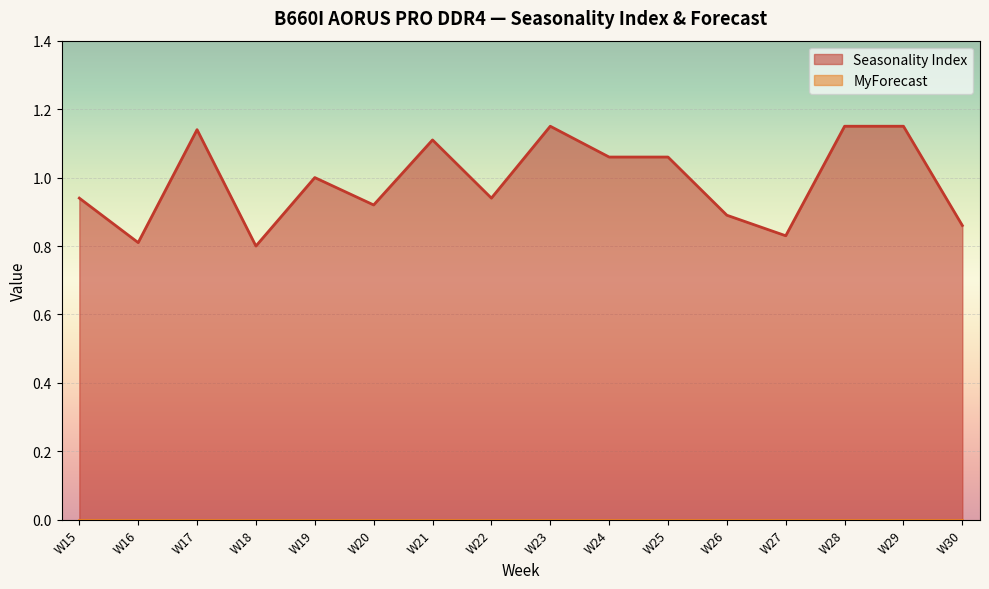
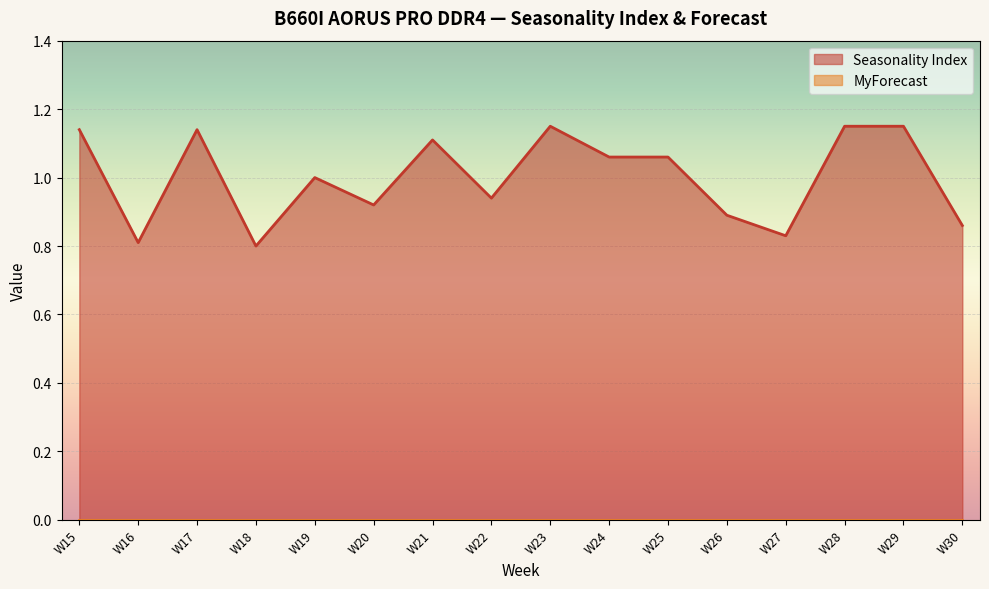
Seasonality Index, W15: 0.94 -> 1.14
